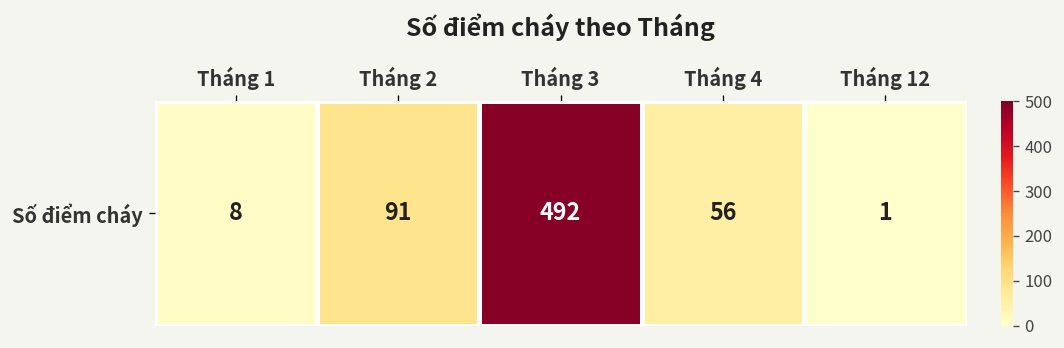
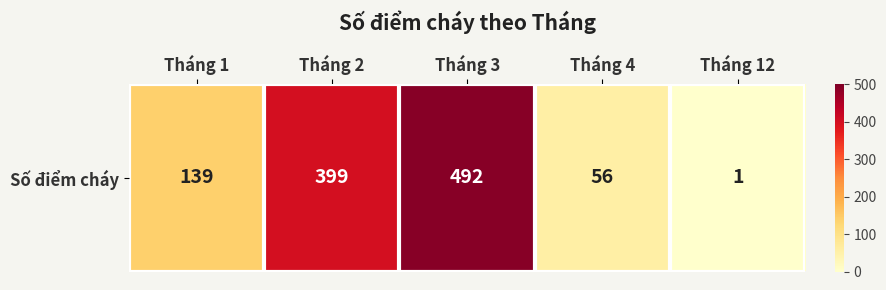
Số điểm cháy, Tháng 1: 8 -> 139
Số điểm cháy, Tháng 2: 91 -> 399
